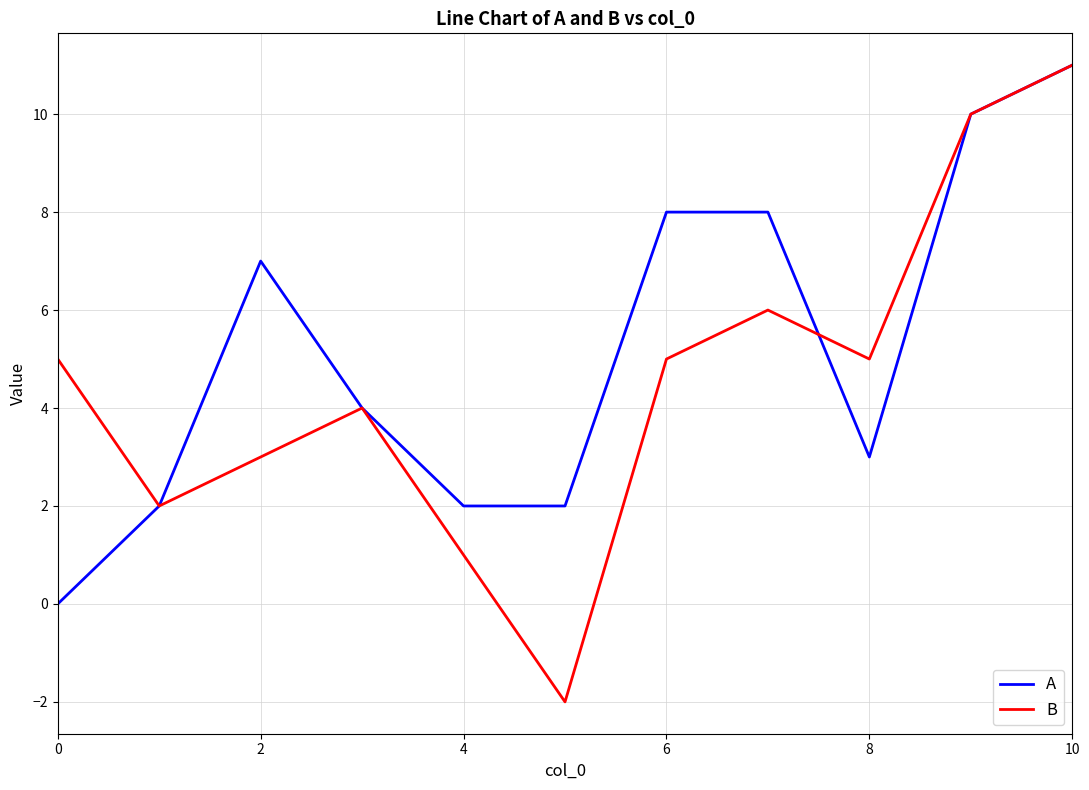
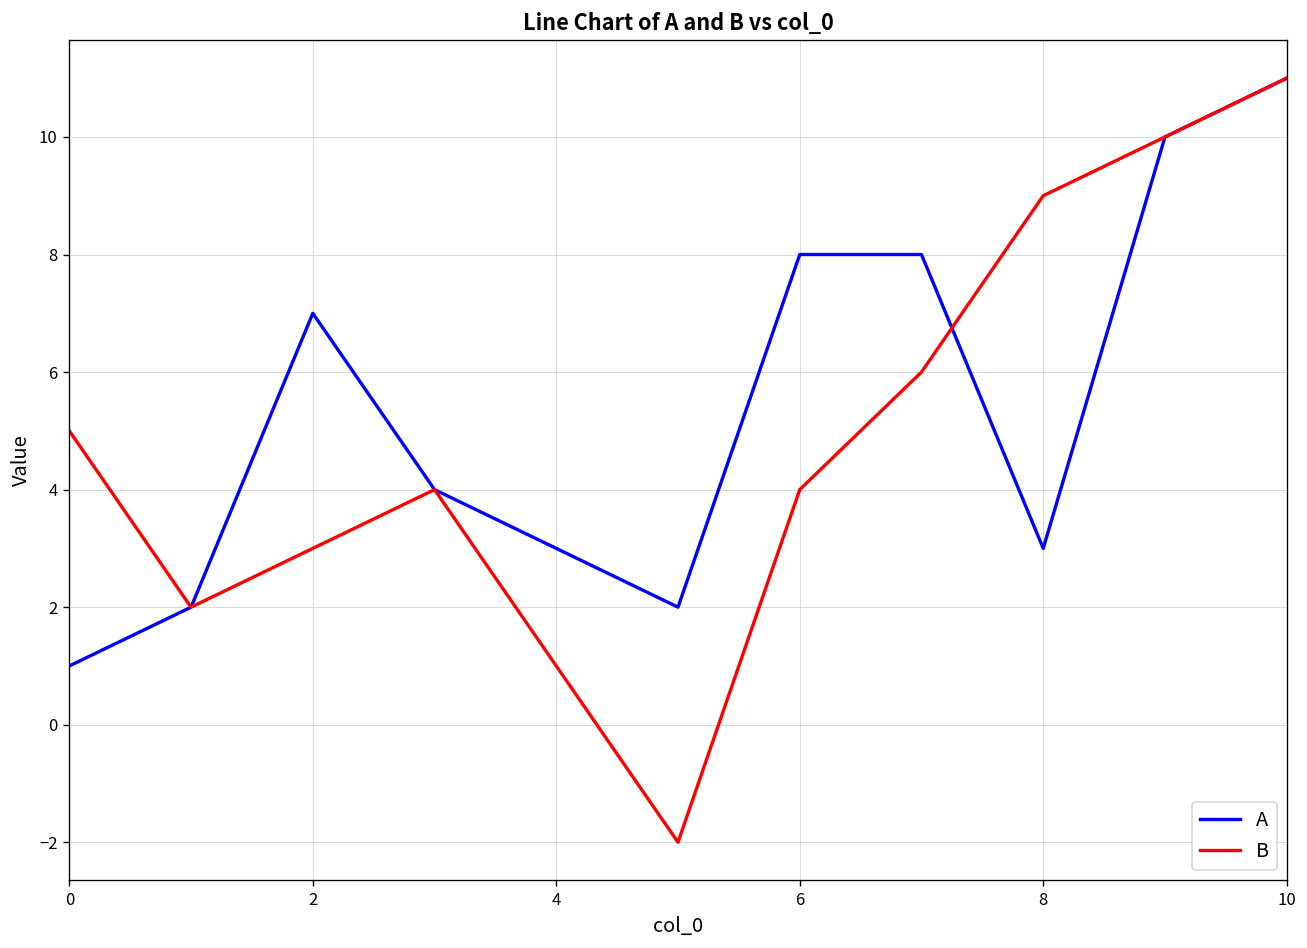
A, 0: 0 -> 1
A, 4: 2 -> 3
B, 6: 5 -> 4
B, 8: 5 -> 9
